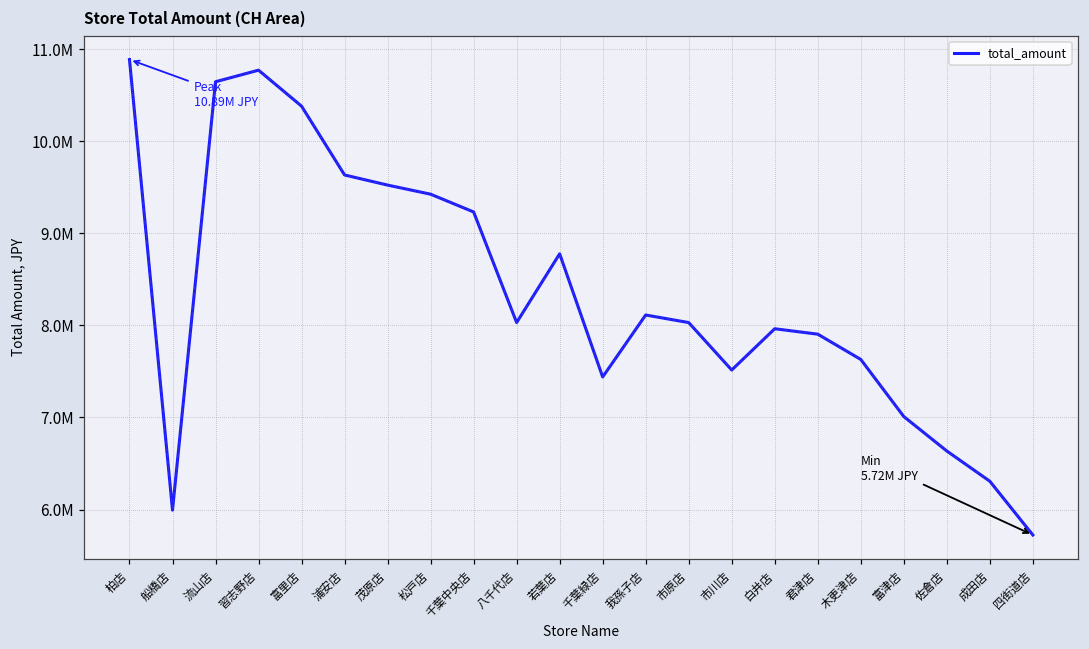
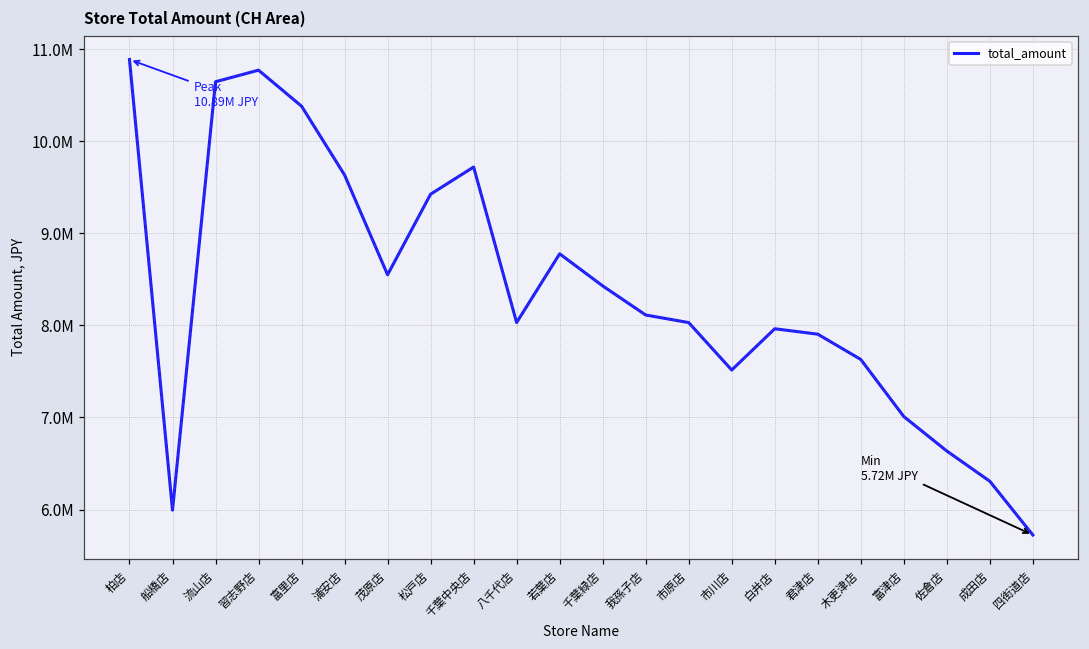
茂原店: 9500000 -> 8600000
千葉中央店: 9200000 -> 9700000
千葉緑店: 7400000 -> 8400000
